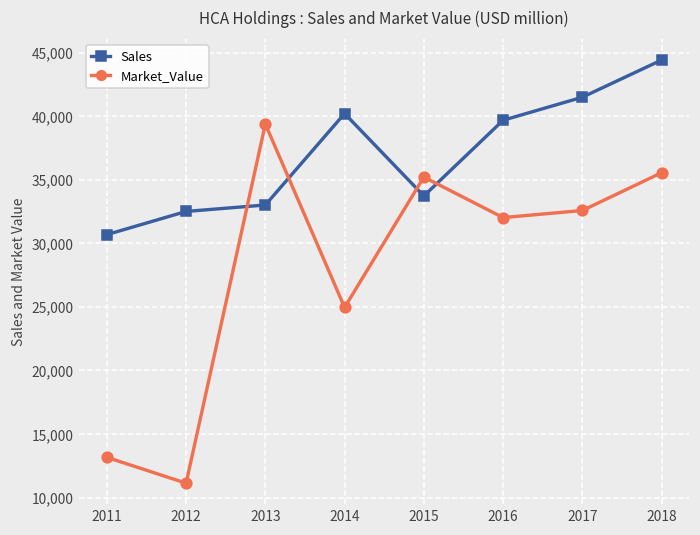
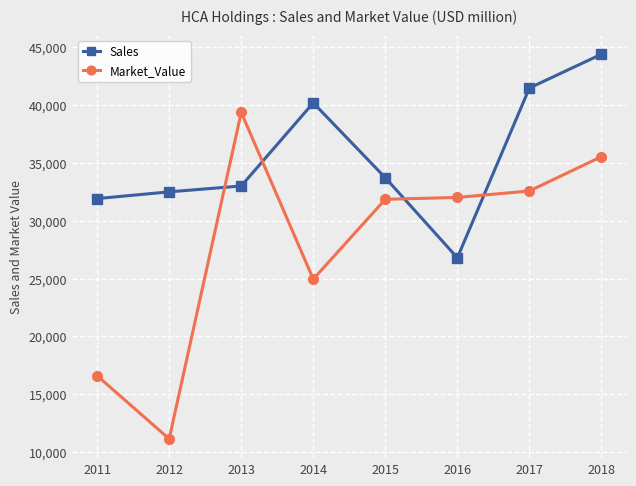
Sales, 2011: 30,700 -> 31,900
Market_Value, 2011: 13,200 -> 16,600
Market_Value, 2015: 35,200 -> 31,900
Sales, 2016: 39,700 -> 26,800
